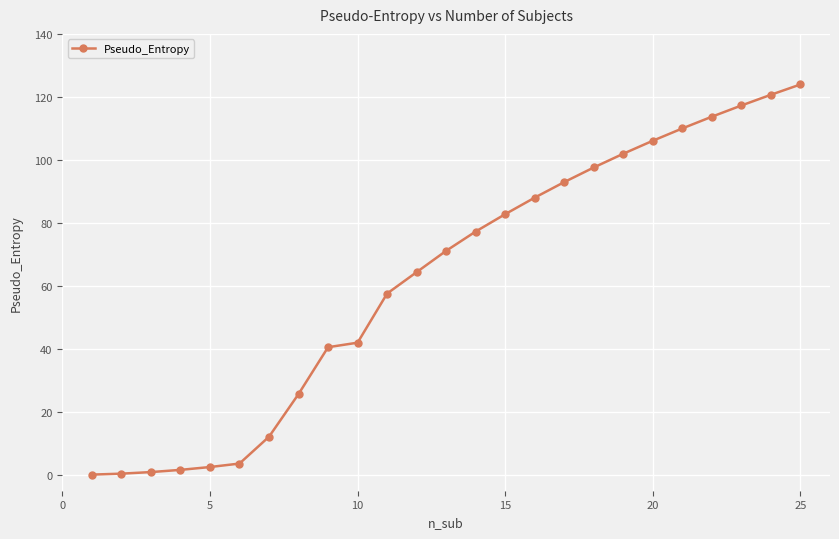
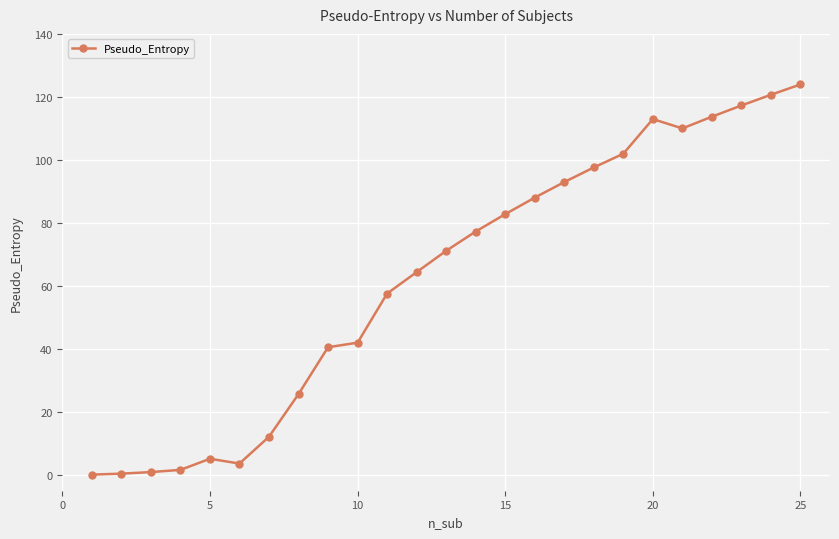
5: 3 -> 5
20: 106 -> 113
